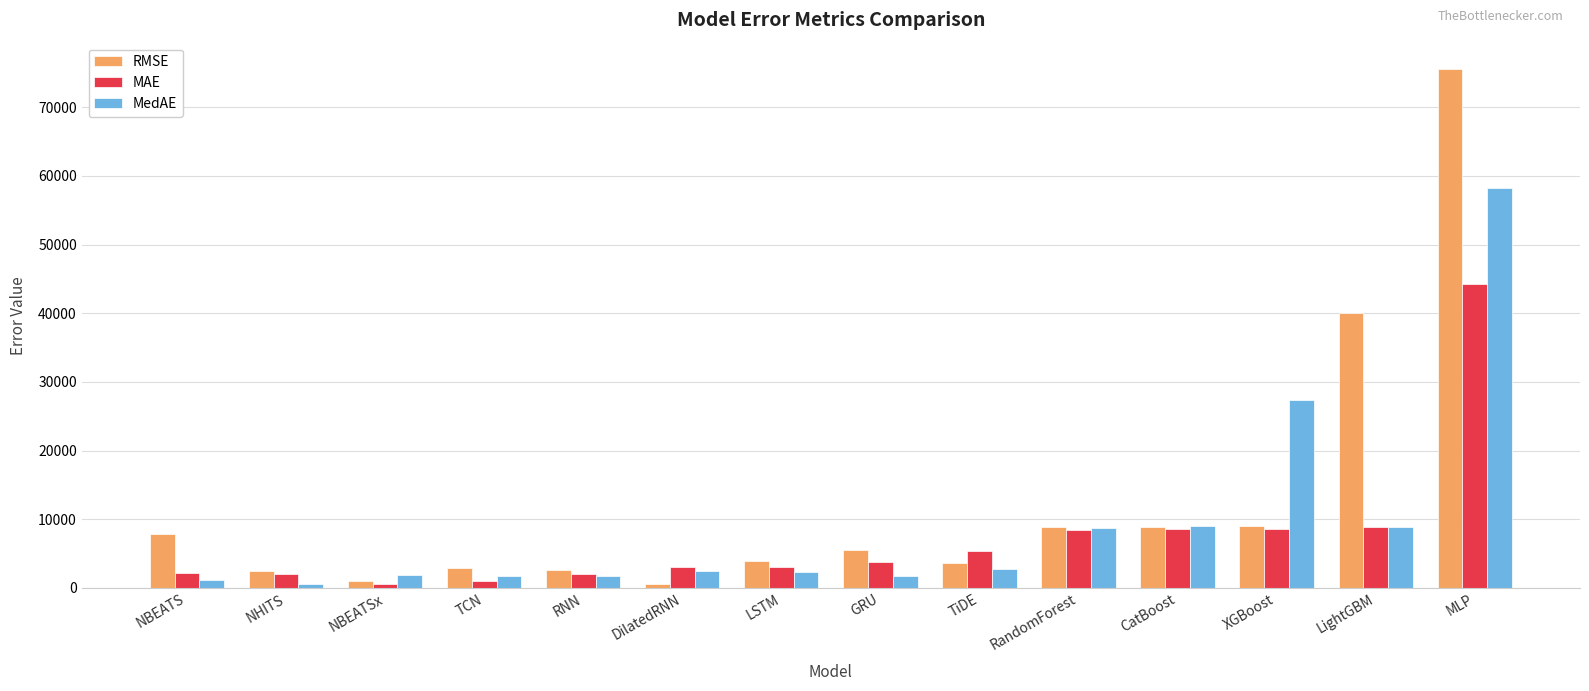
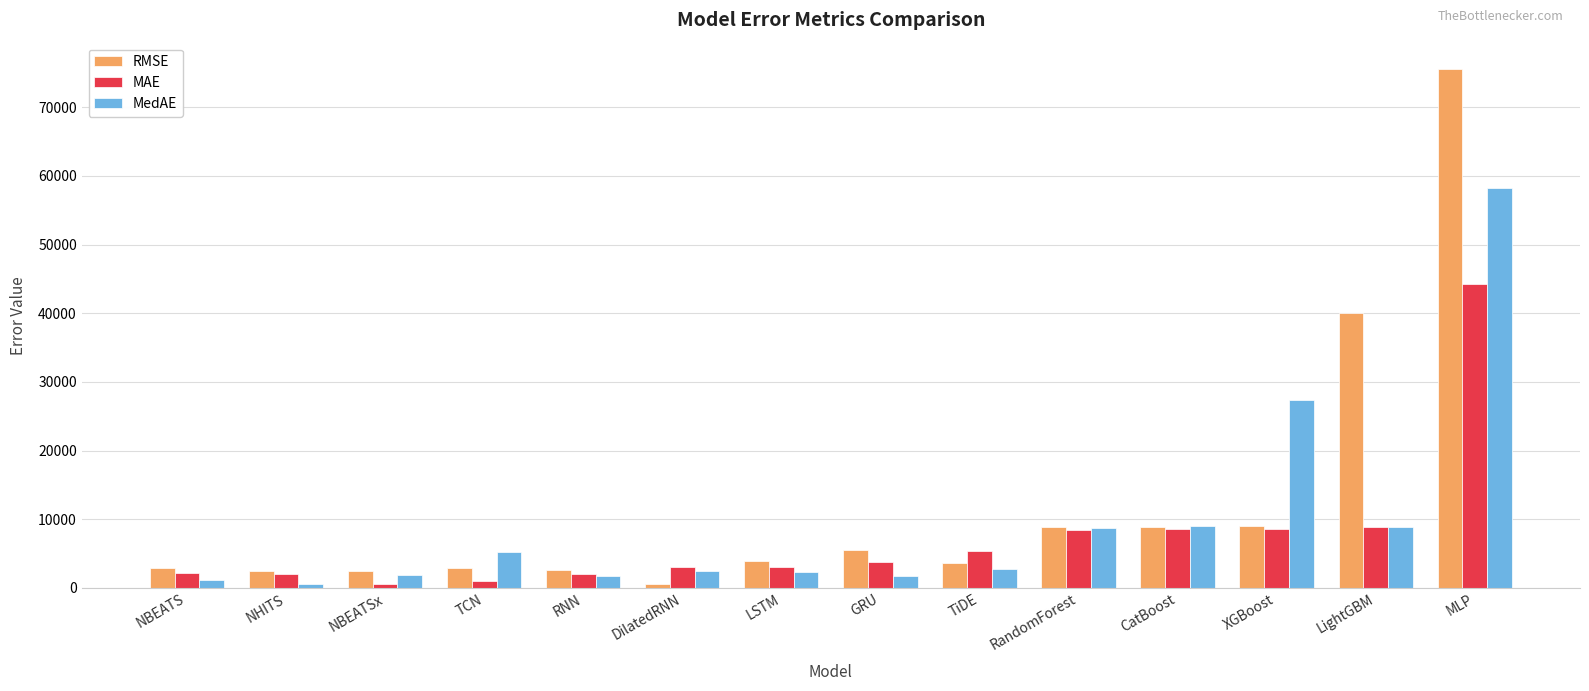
RMSE, NBEATS: 8000 -> 3000
RMSE, NBEATSx: 1000 -> 2000
MedAE, TCN: 2000 -> 5000
